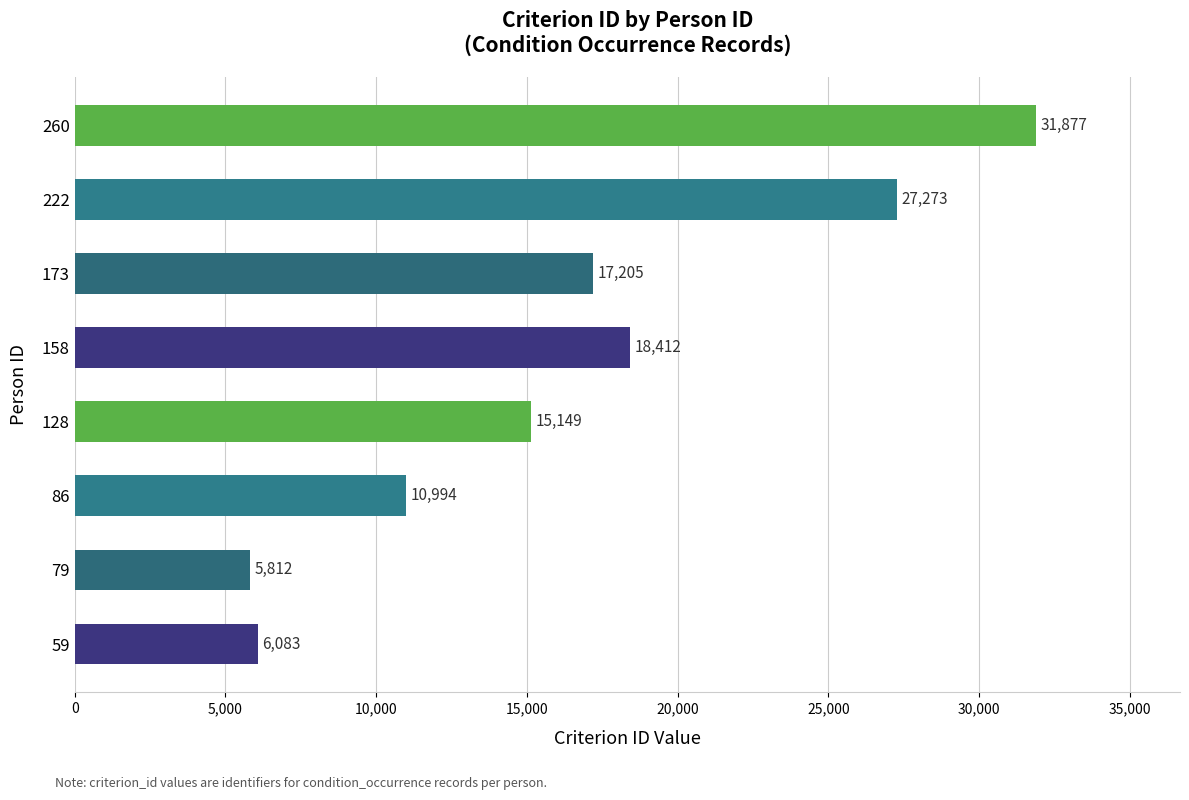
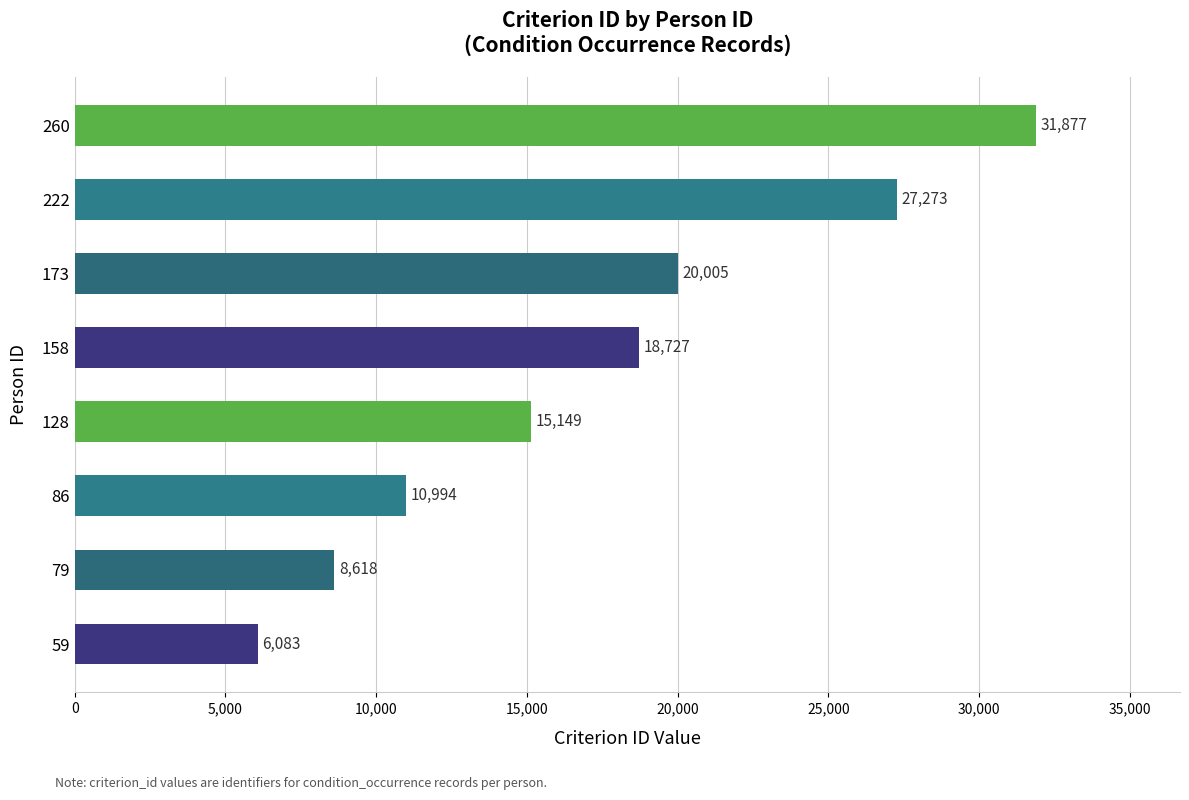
173: 17,205 -> 20,005
158: 18,412 -> 18,727
79: 5,812 -> 8,618
